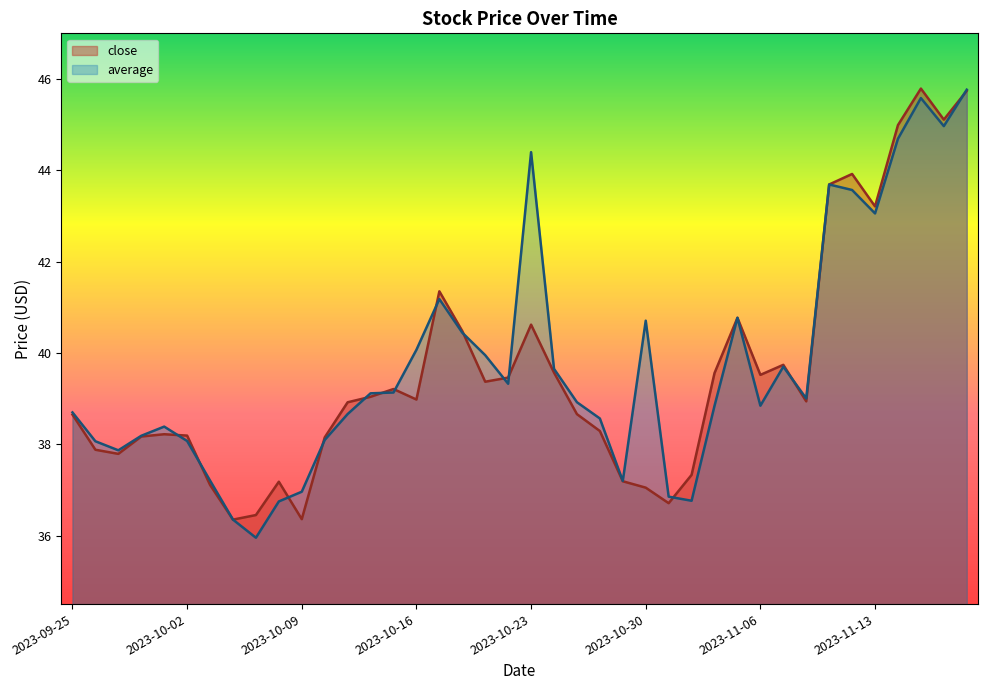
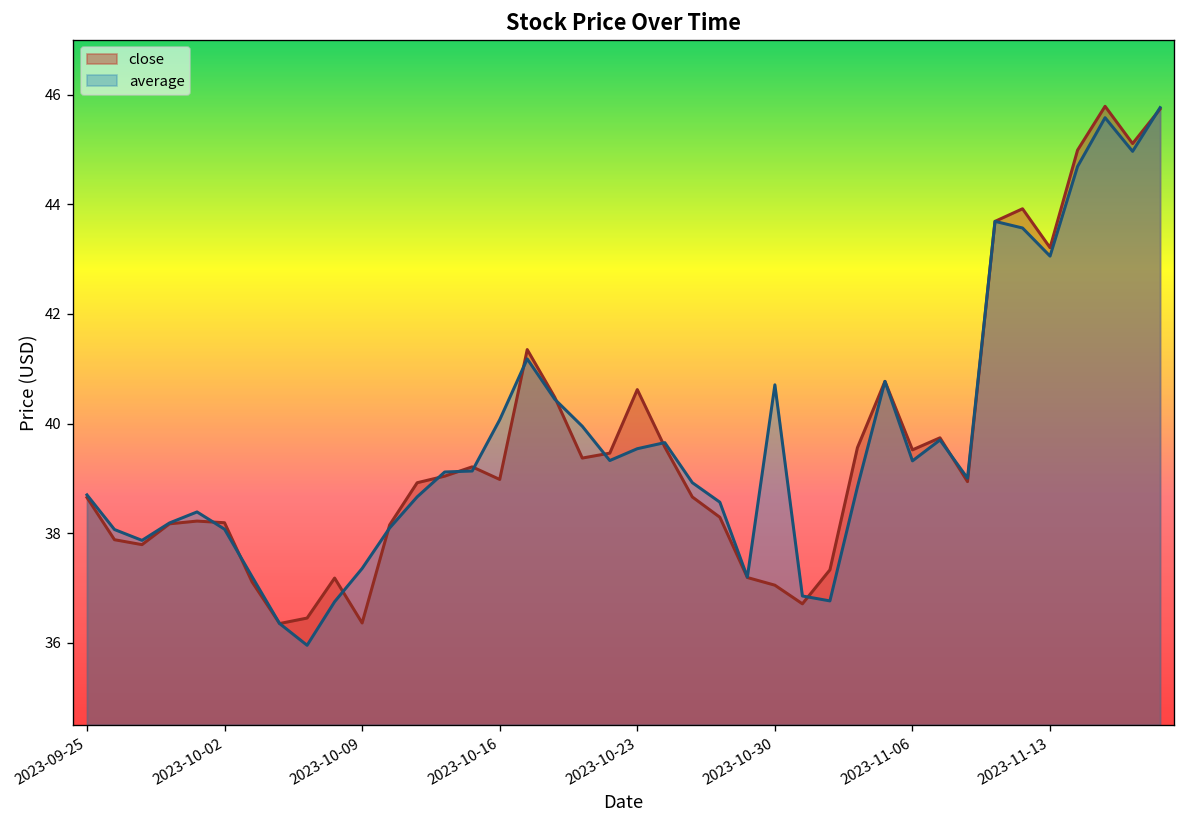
average, 2023-10-09: 37.0 -> 37.4
average, 2023-10-23: 44.4 -> 39.5
average, 2023-11-06: 38.8 -> 39.3
